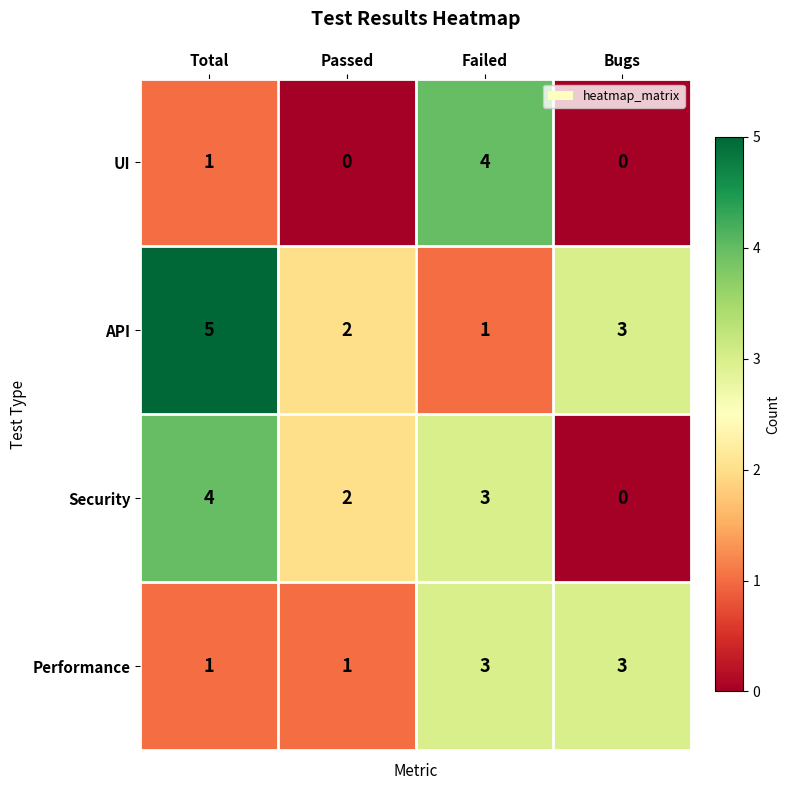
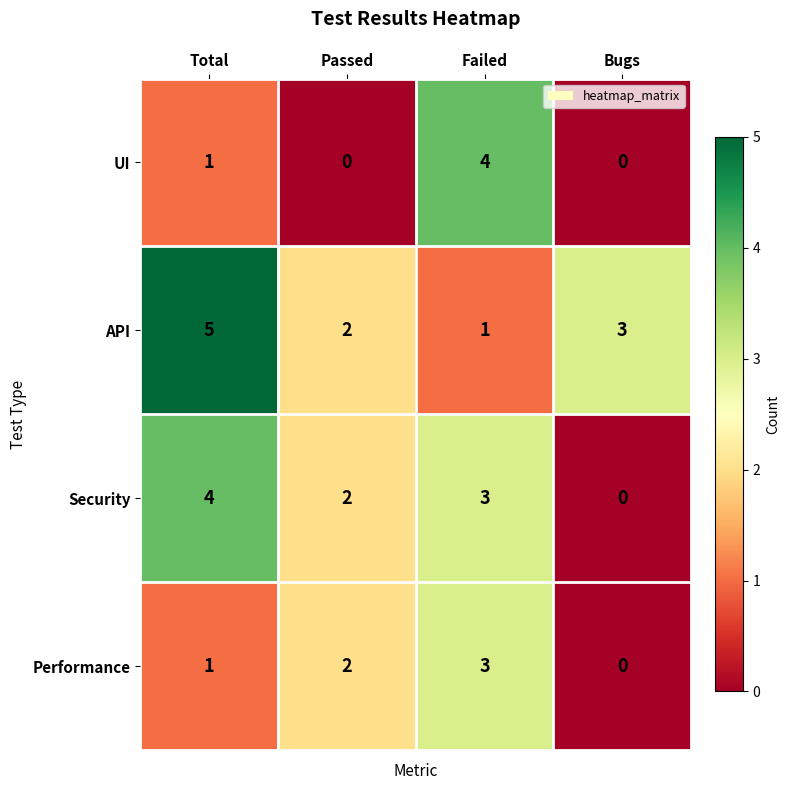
Performance, Passed: 1 -> 2
Performance, Bugs: 3 -> 0
